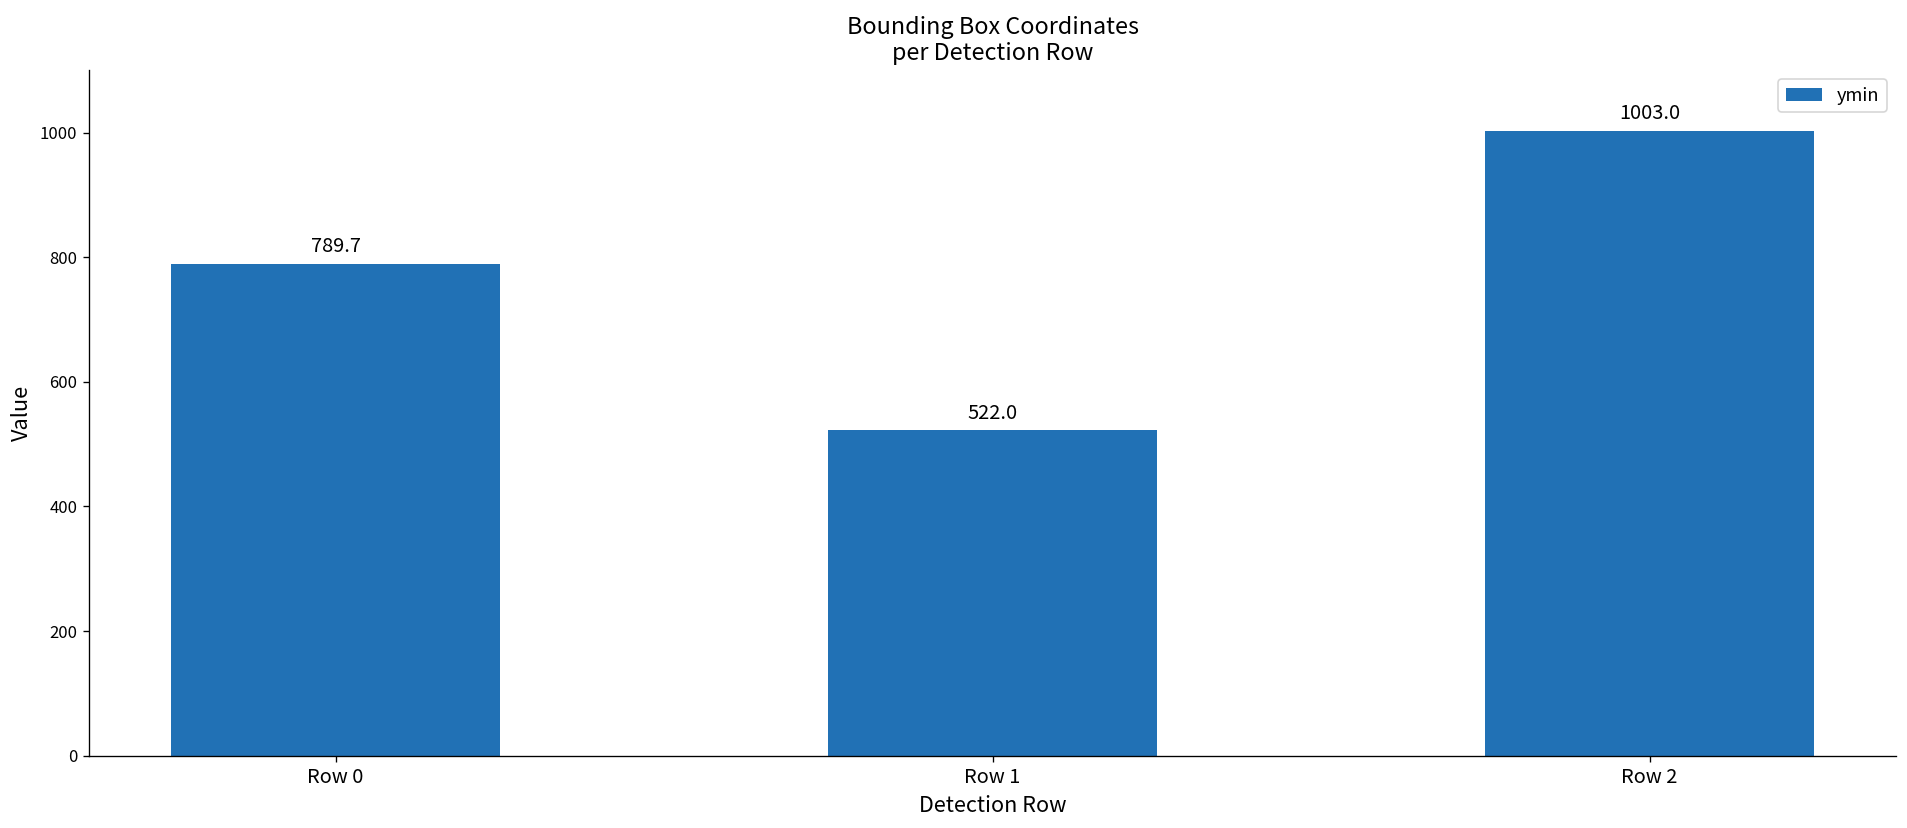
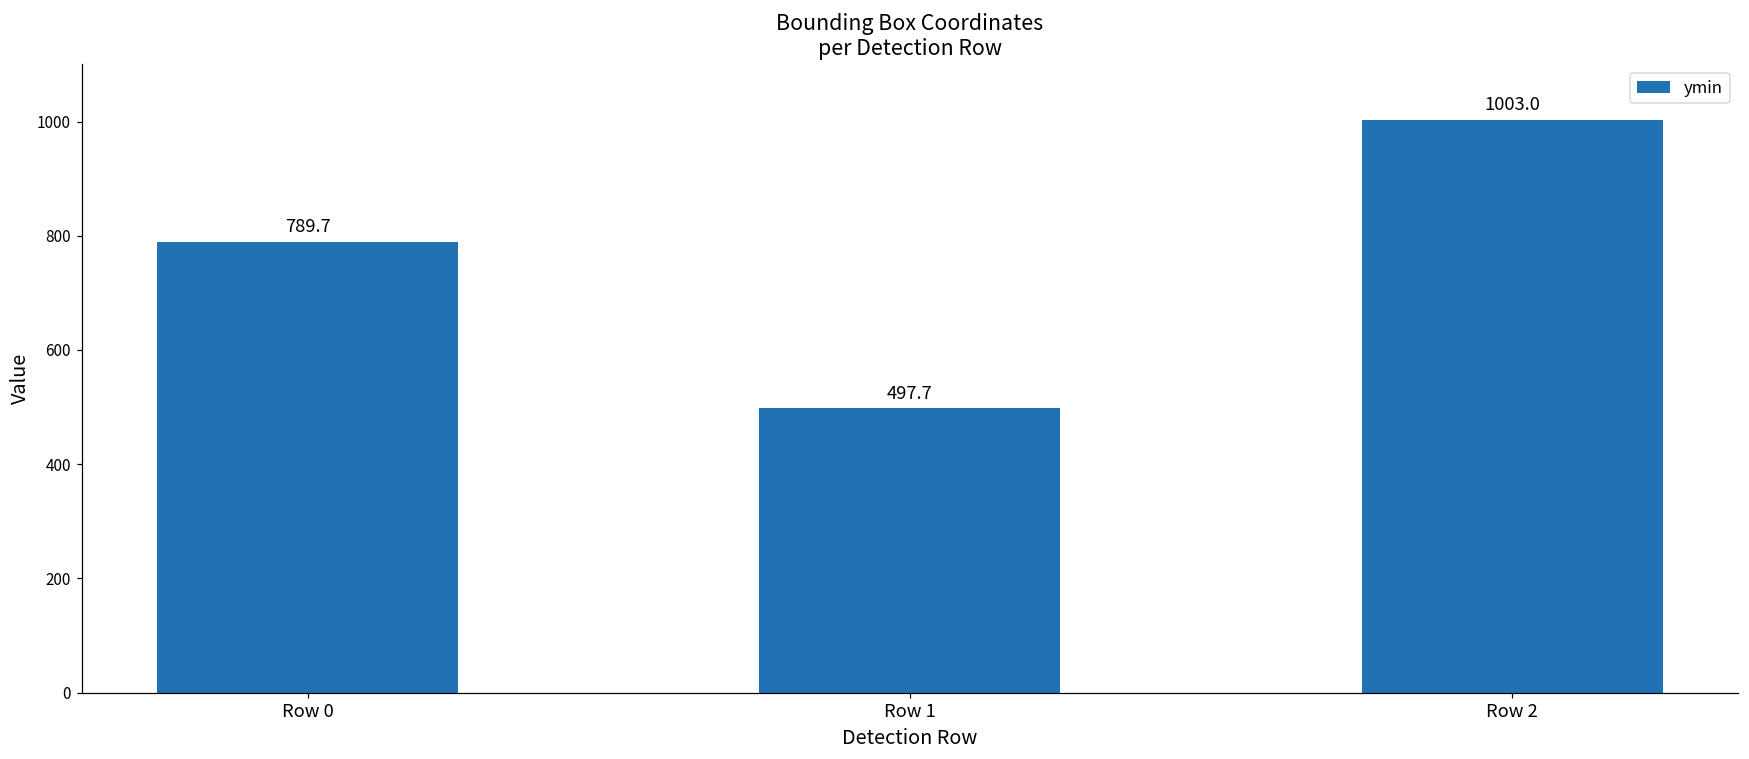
Row 1: 522.0 -> 497.7
